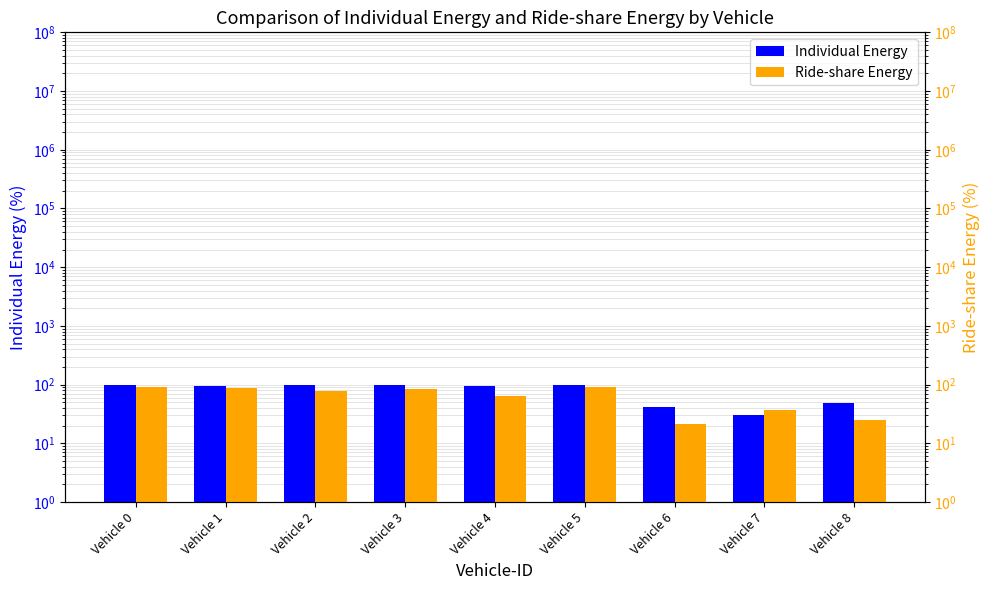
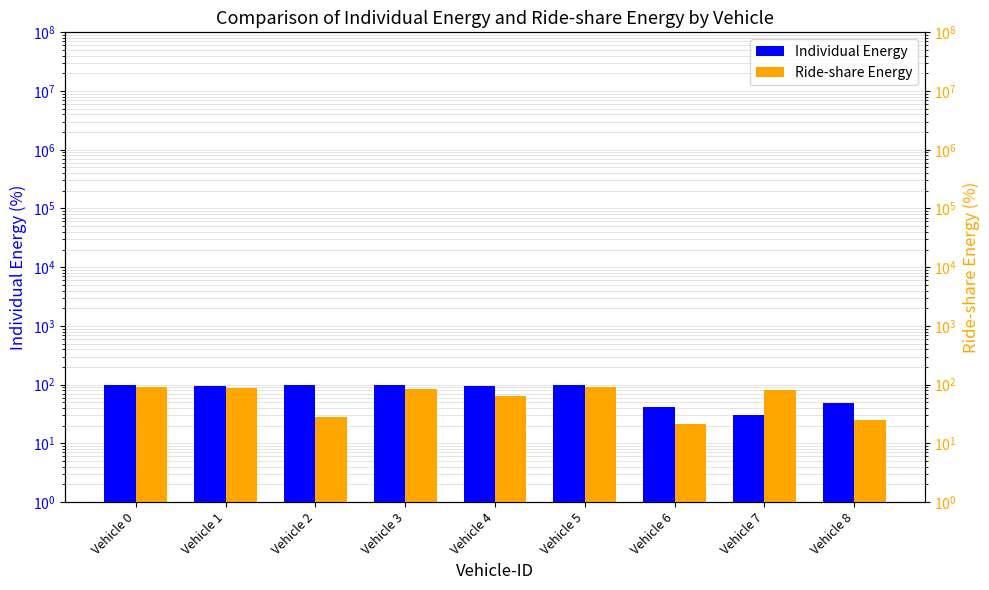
Ride-share Energy, Vehicle 2: 80 -> 30
Ride-share Energy, Vehicle 7: 40 -> 80
